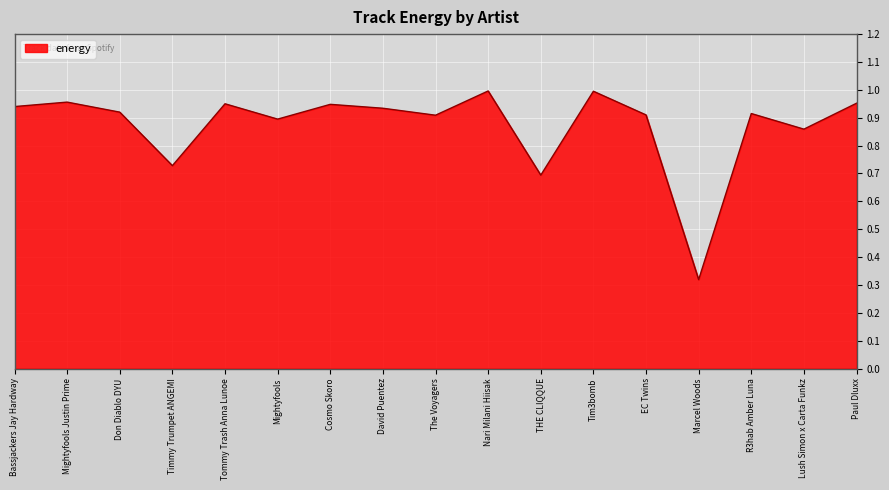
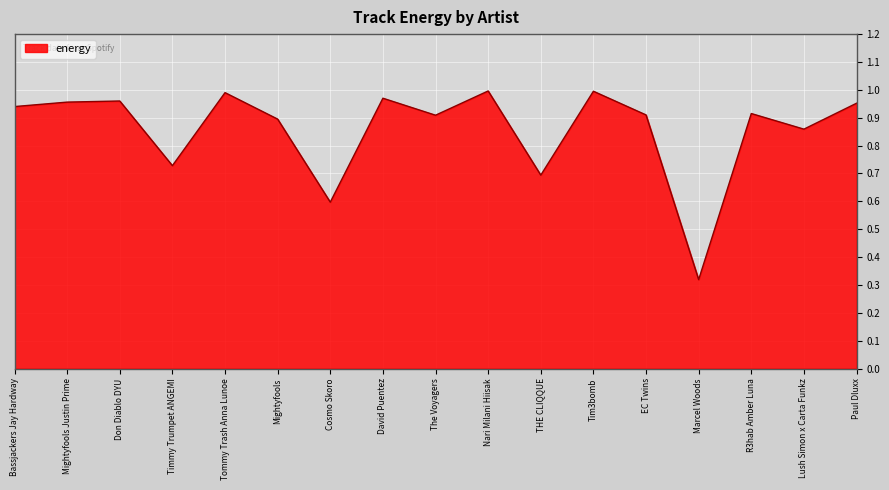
Don Diablo DYU: 0.92 -> 0.96
Tommy Trash Anna Lunoe: 0.95 -> 0.99
Cosmo Skoro: 0.95 -> 0.60
David Puentez: 0.93 -> 0.97
